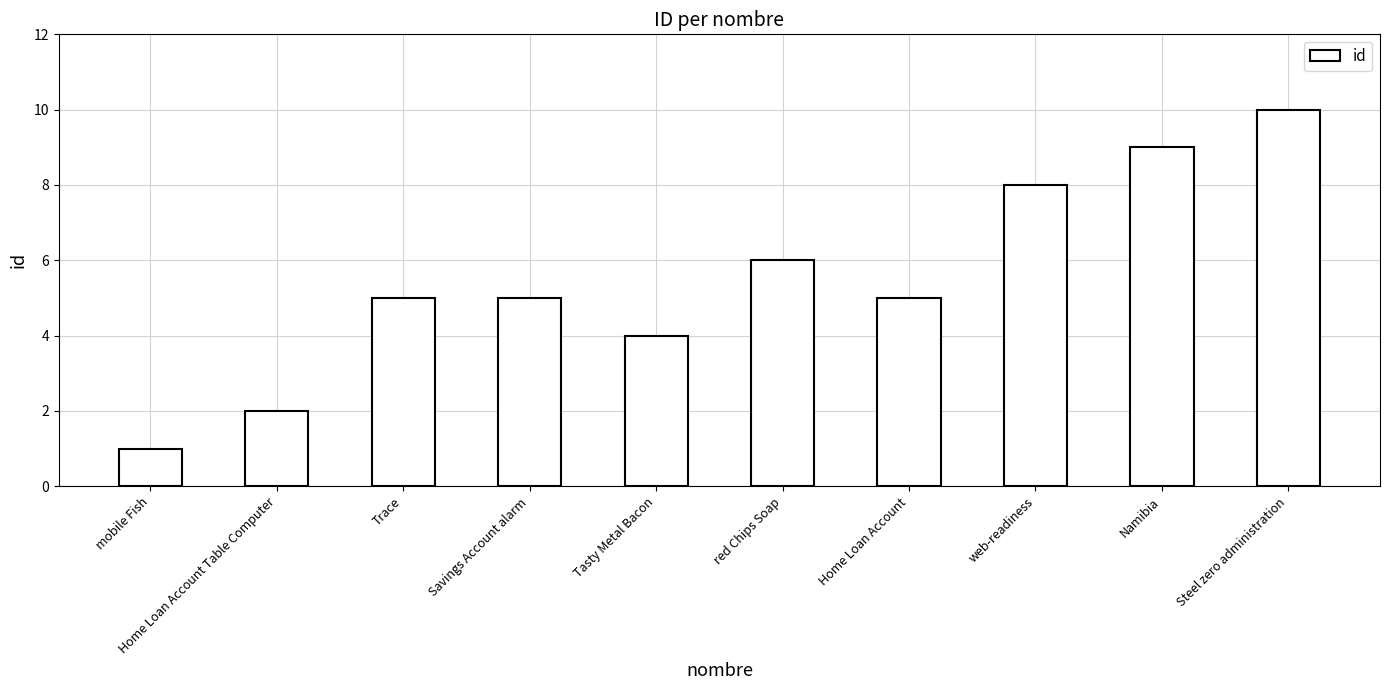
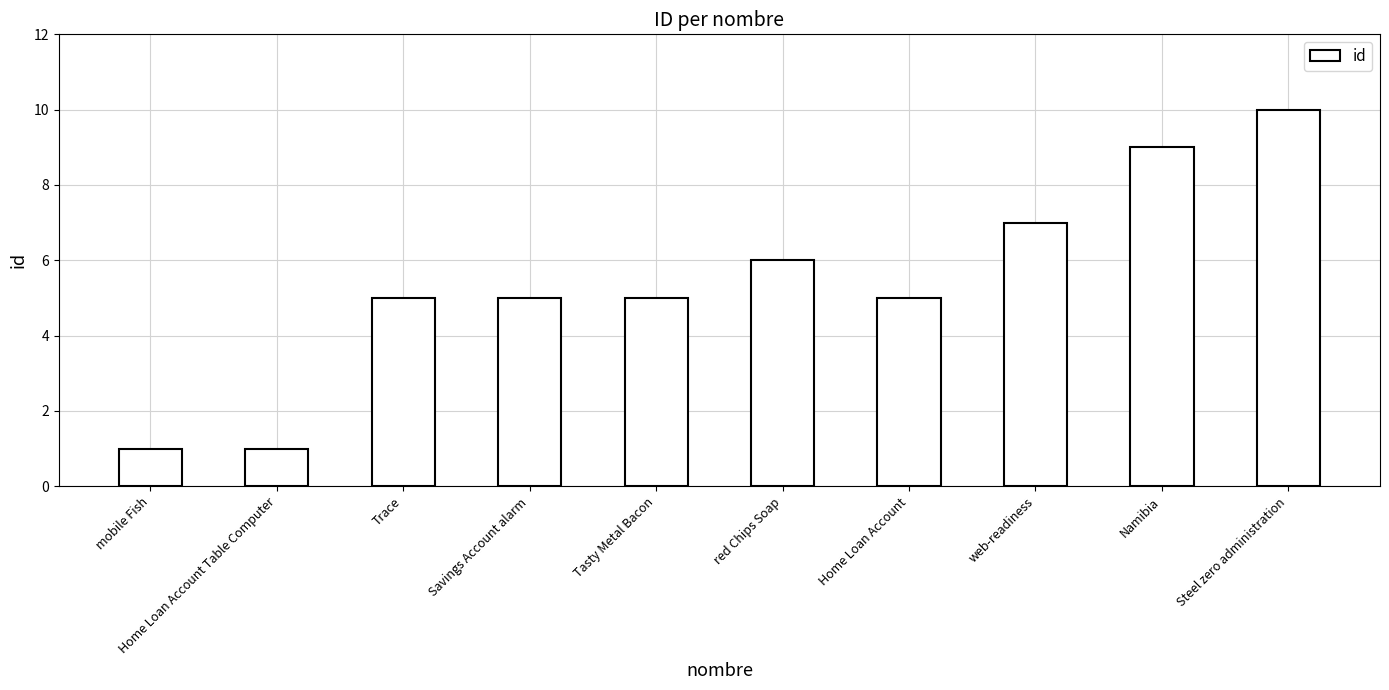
Home Loan Account Table Computer: 2 -> 1
Tasty Metal Bacon: 4 -> 5
web-readiness: 8 -> 7
